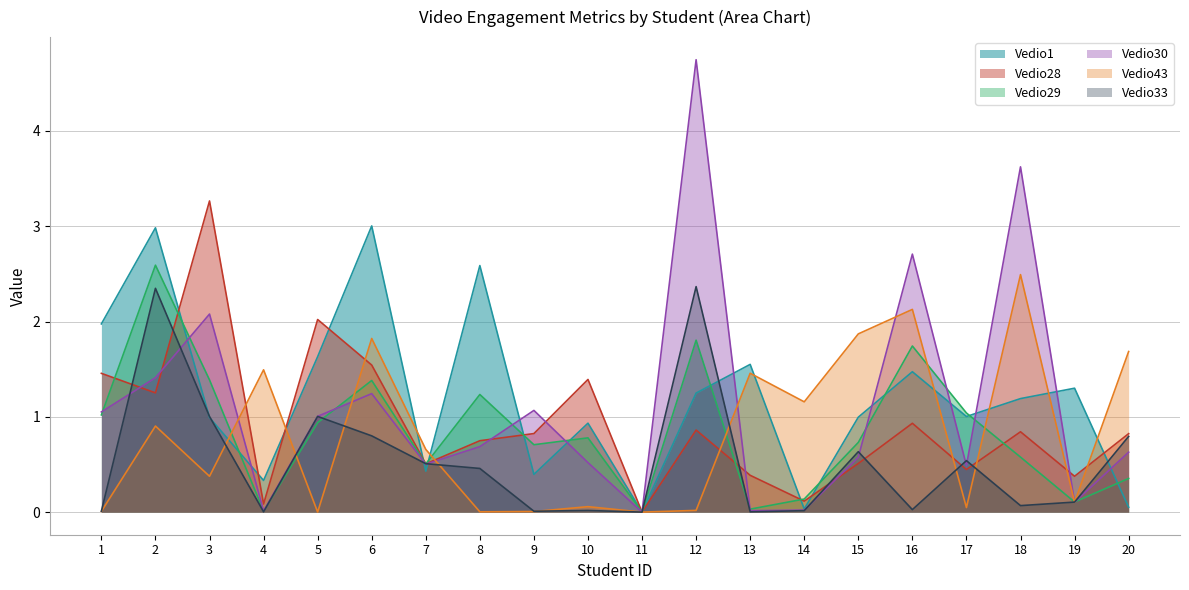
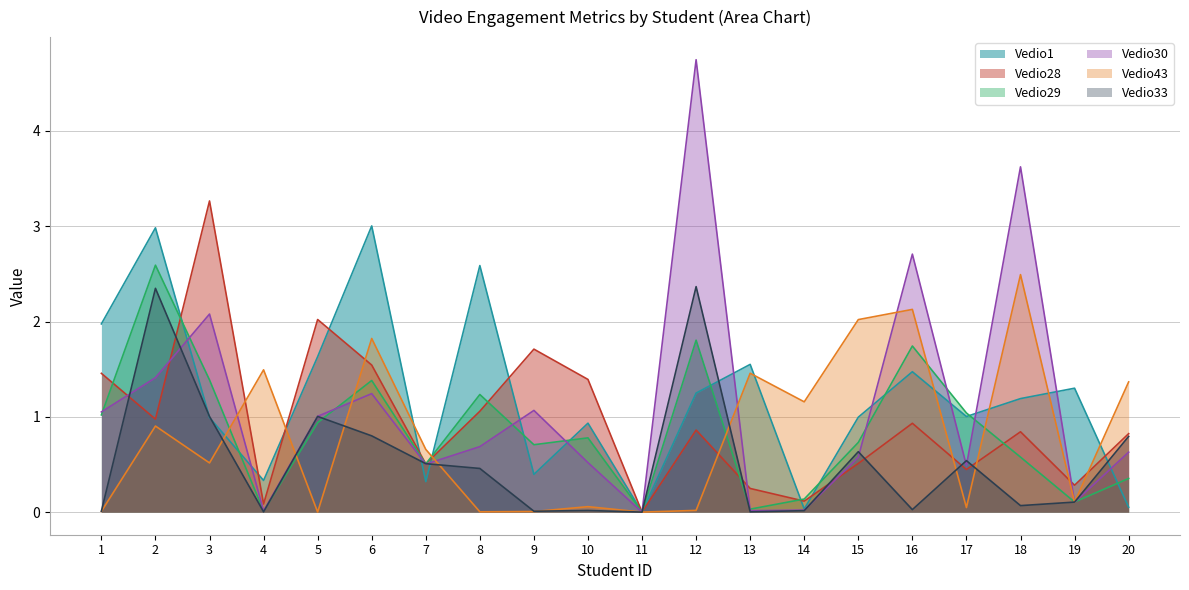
Vedio28, 2: 1.3 -> 1.0
Vedio43, 3: 0.4 -> 0.5
Vedio1, 7: 0.4 -> 0.3
Vedio28, 8: 0.7 -> 1.1
Vedio28, 9: 0.8 -> 1.7
Vedio28, 13: 0.4 -> 0.2
Vedio43, 15: 1.9 -> 2.0
Vedio28, 19: 0.4 -> 0.3
Vedio43, 20: 1.7 -> 1.4
